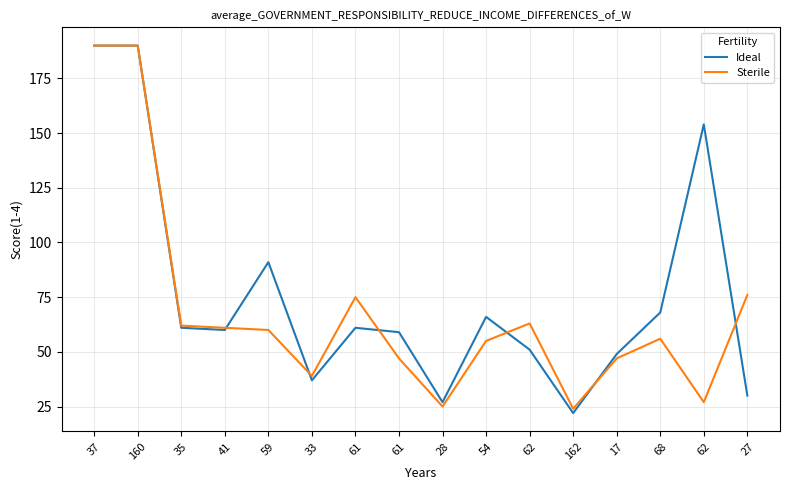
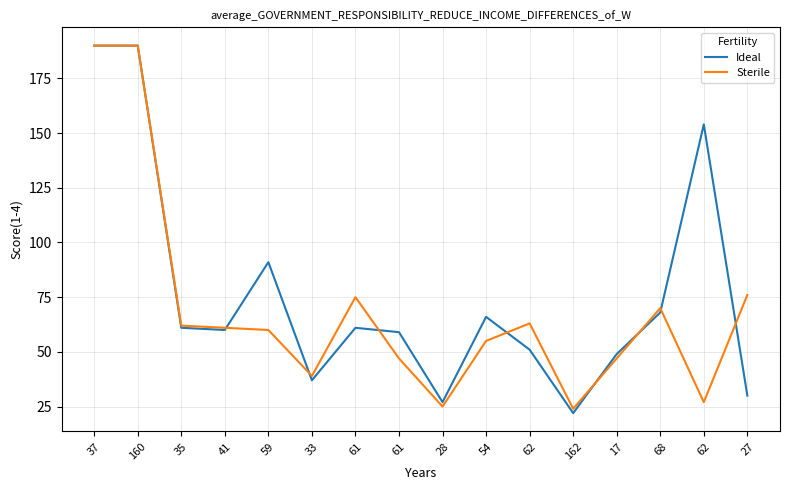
Sterile, 68: 56 -> 70
